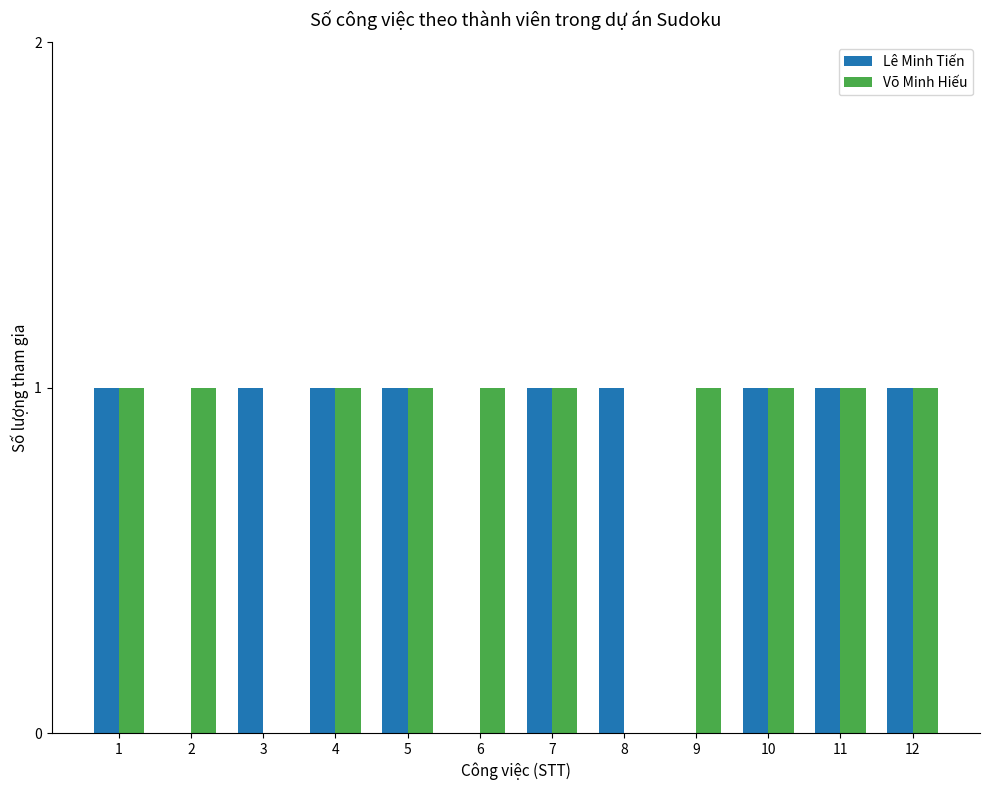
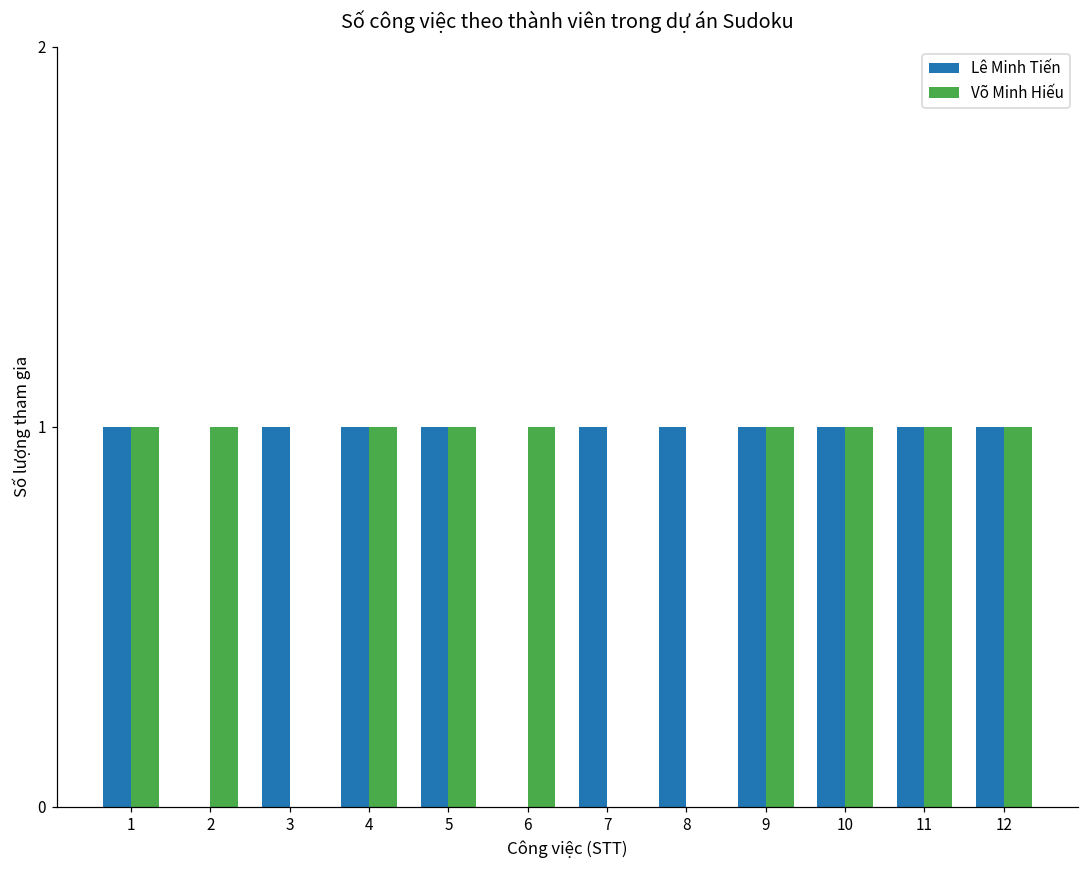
Võ Minh Hiếu, 7: 1 -> 0
Lê Minh Tiến, 9: 0 -> 1
